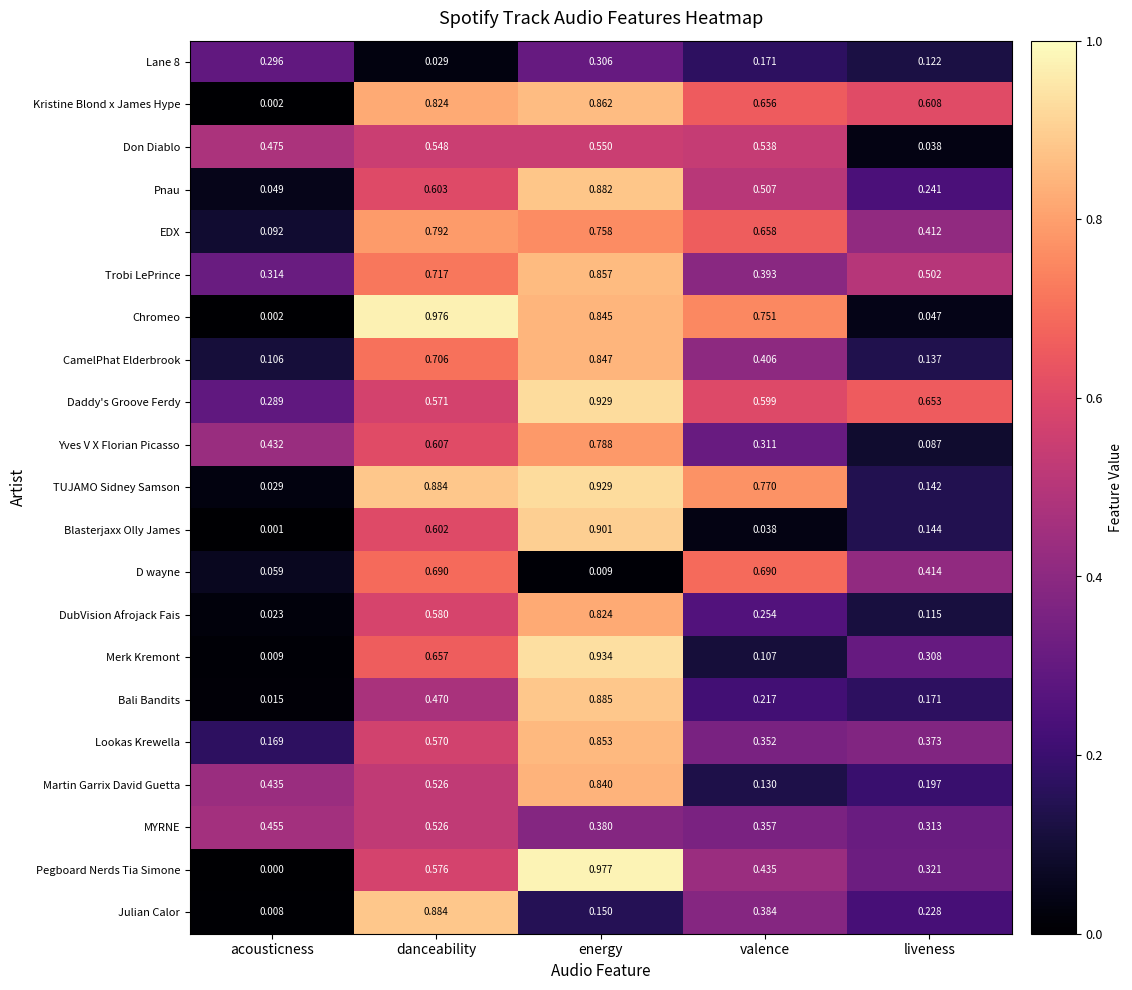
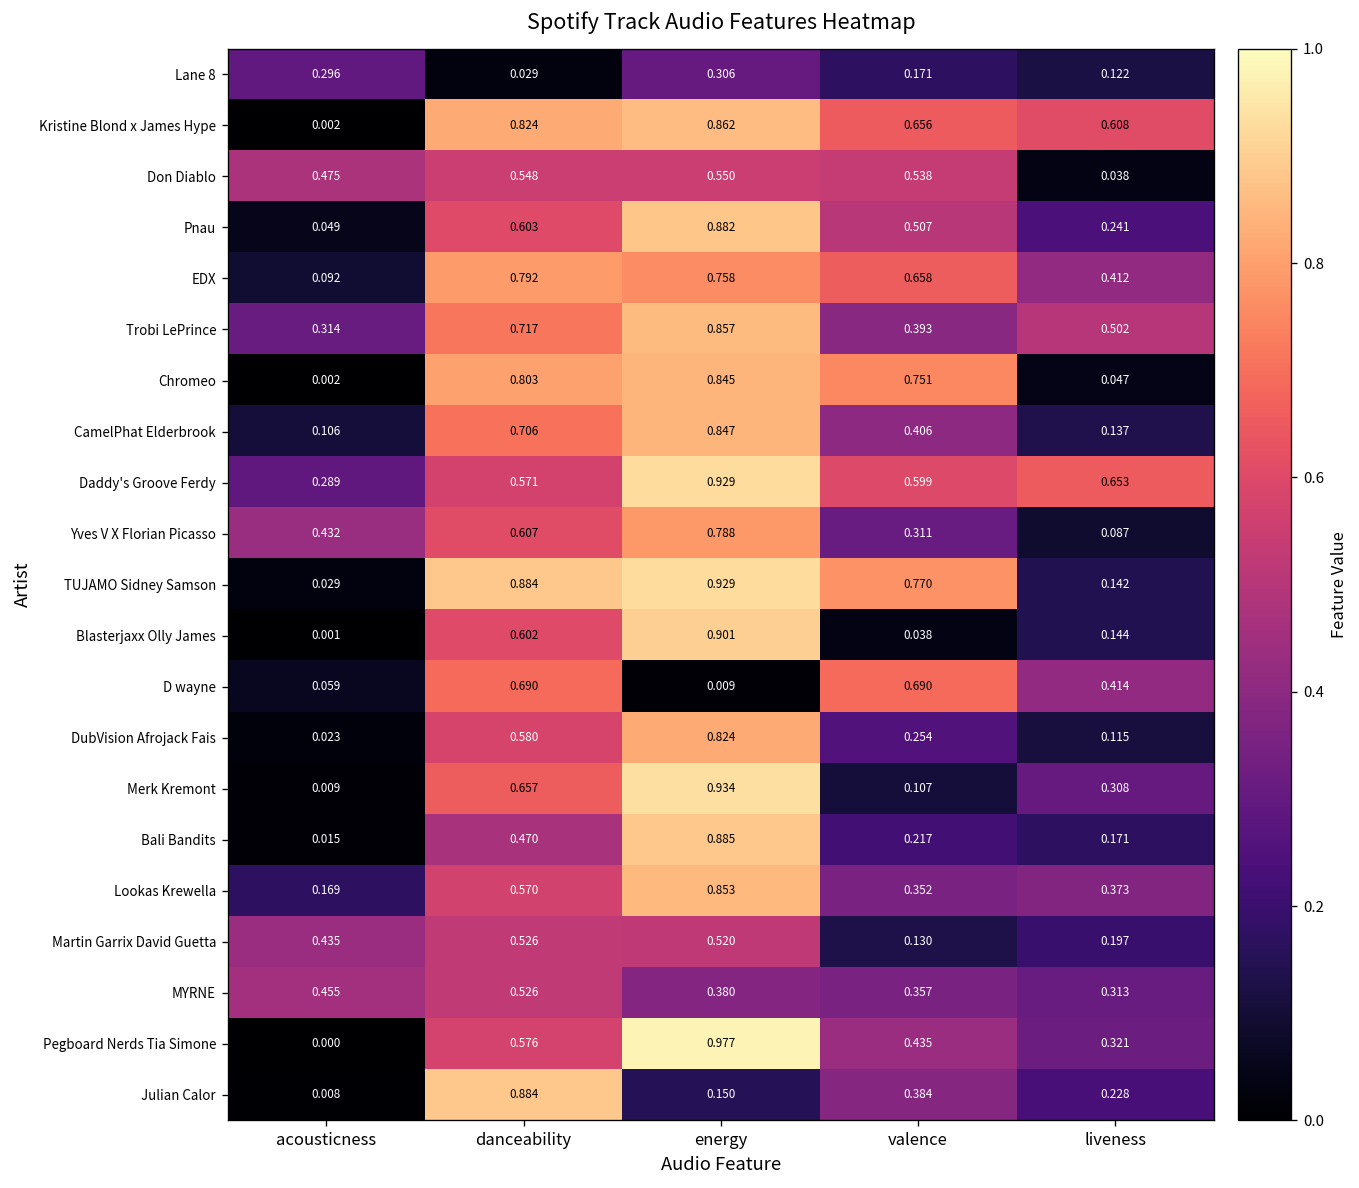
Chromeo, danceability: 0.976 -> 0.803
Martin Garrix David Guetta, energy: 0.840 -> 0.520
